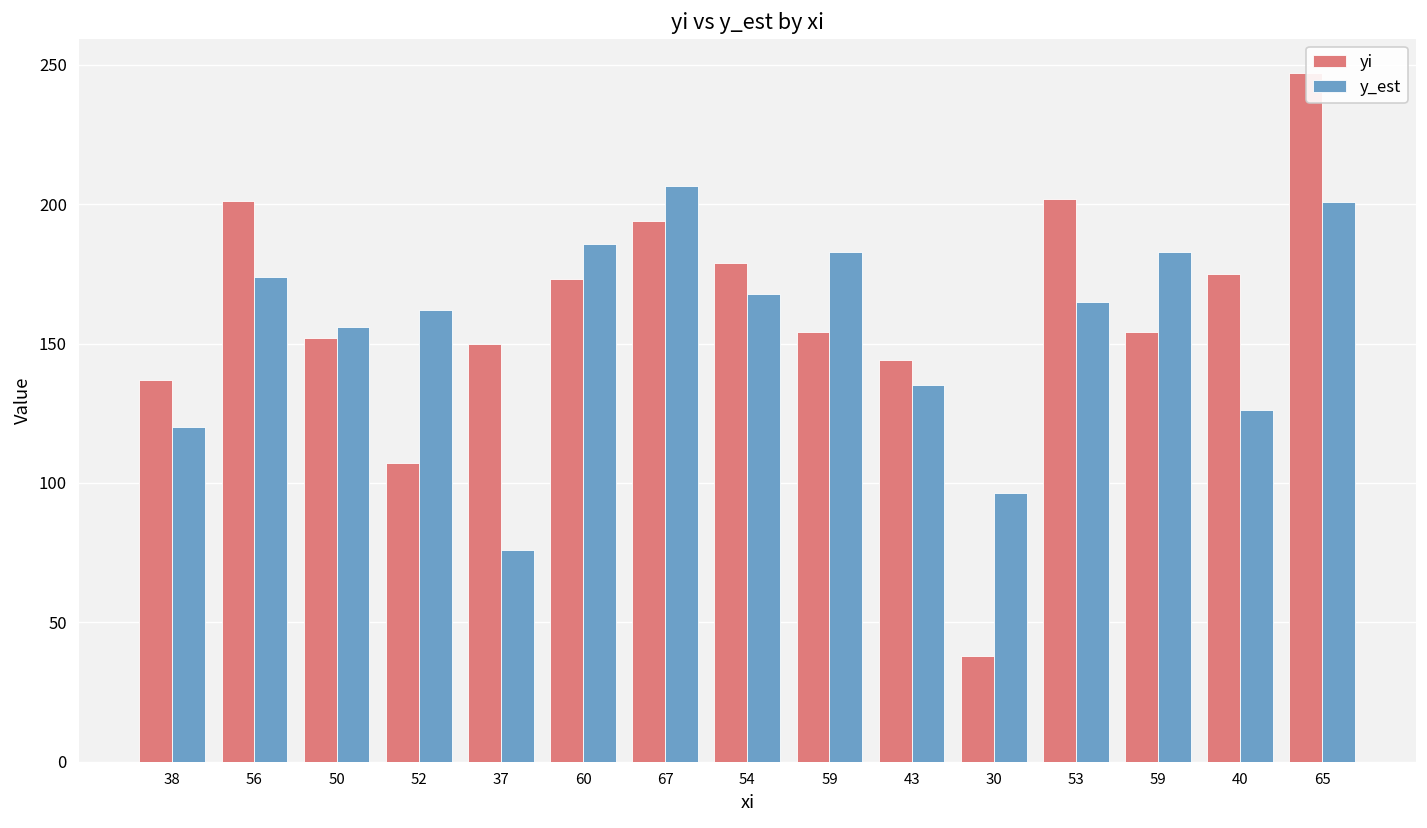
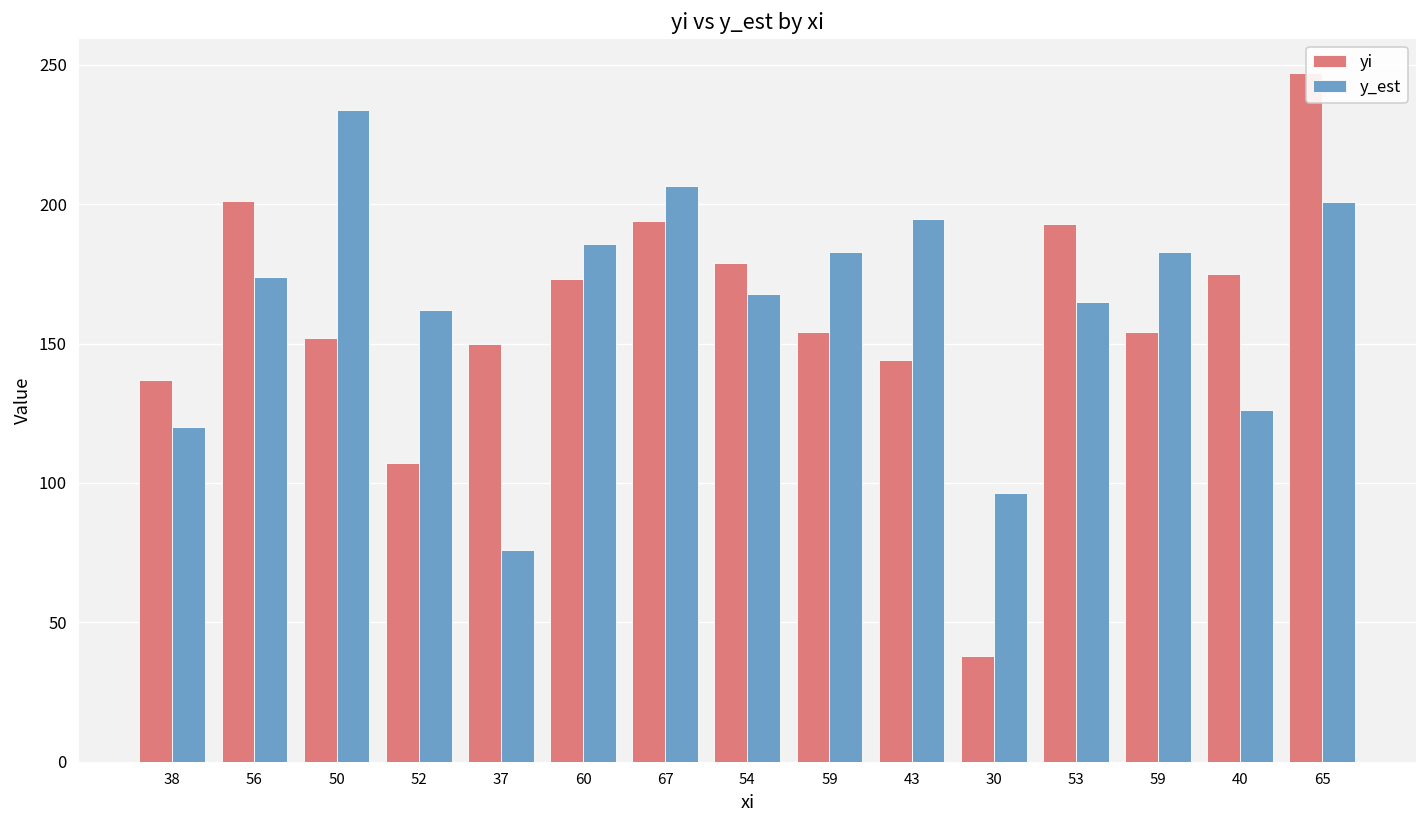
y_est, 50: 156 -> 234
y_est, 43: 135 -> 195
yi, 53: 202 -> 193
